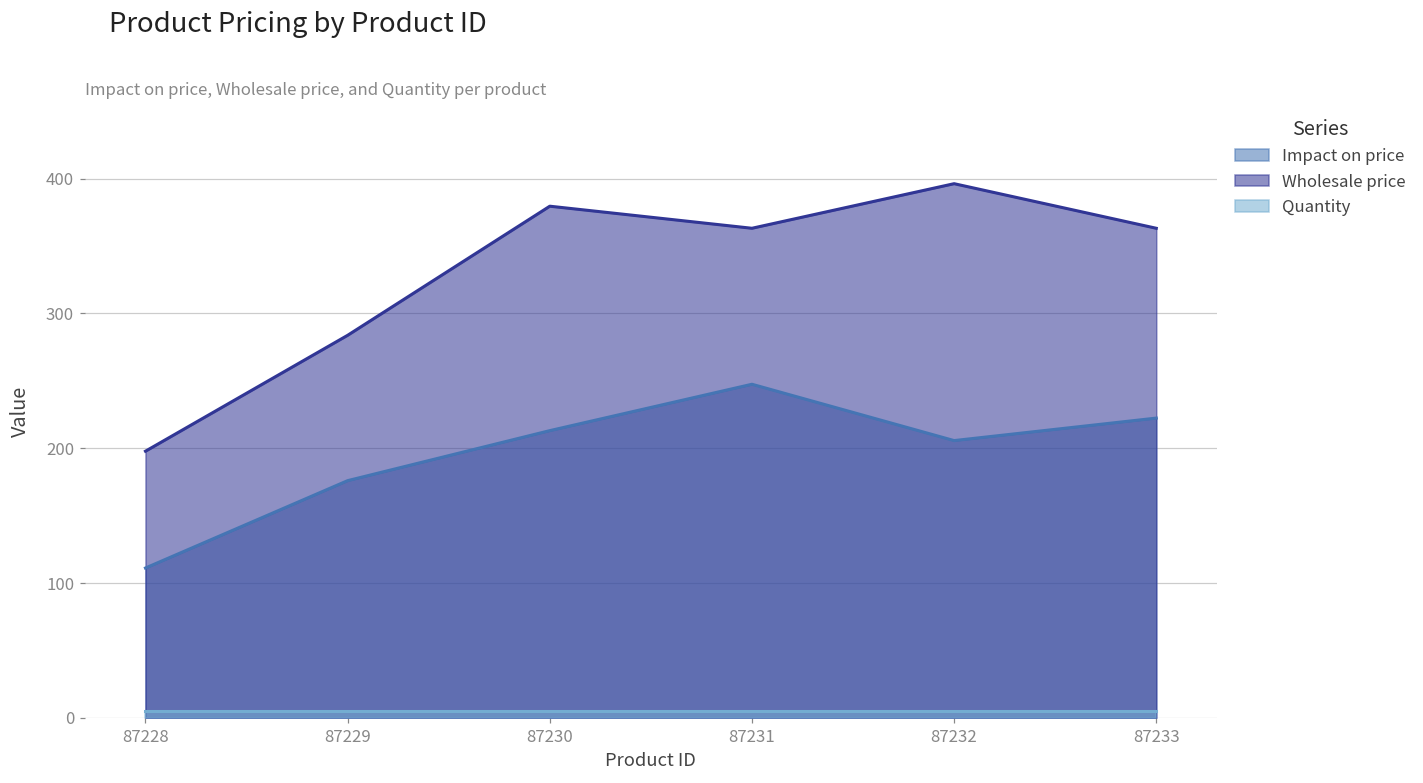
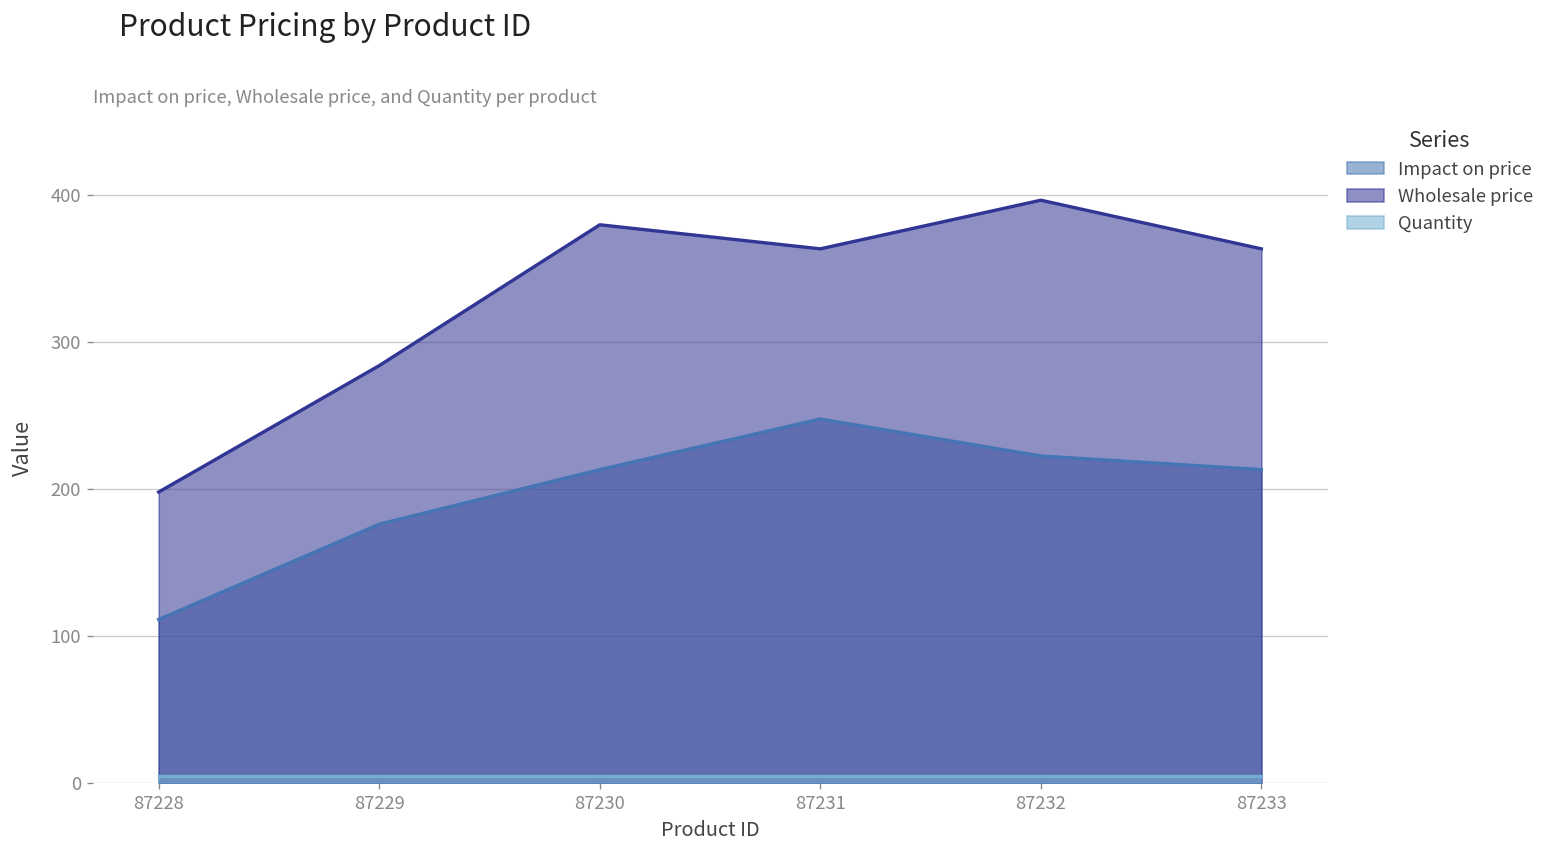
Impact on price, 87232: 206 -> 222
Impact on price, 87233: 222 -> 213
